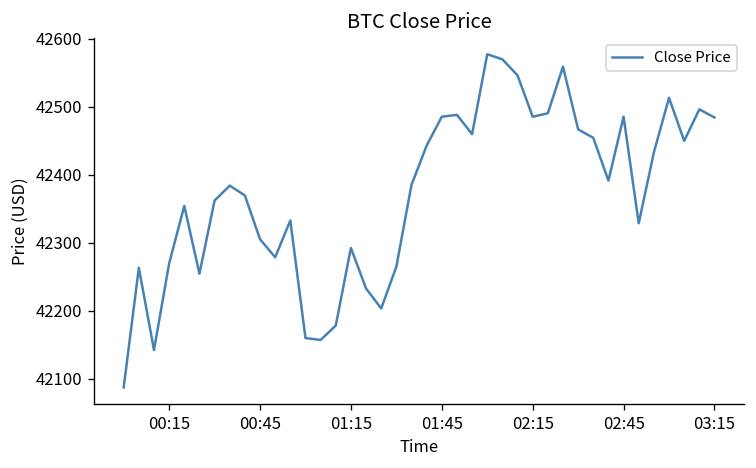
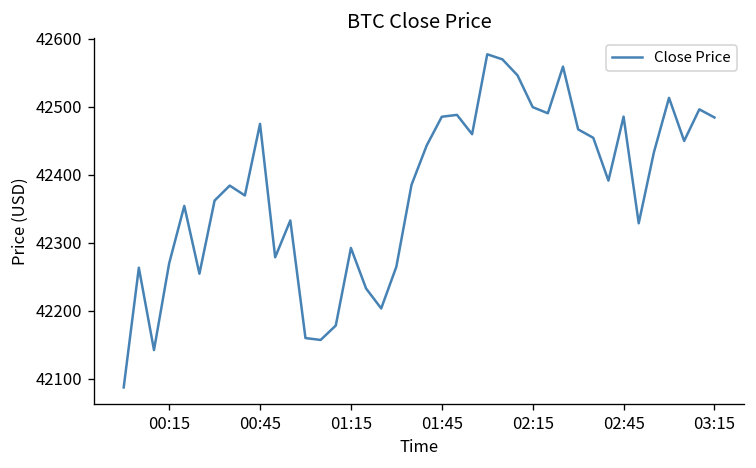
00:45: 42310 -> 42480
02:15: 42490 -> 42500
